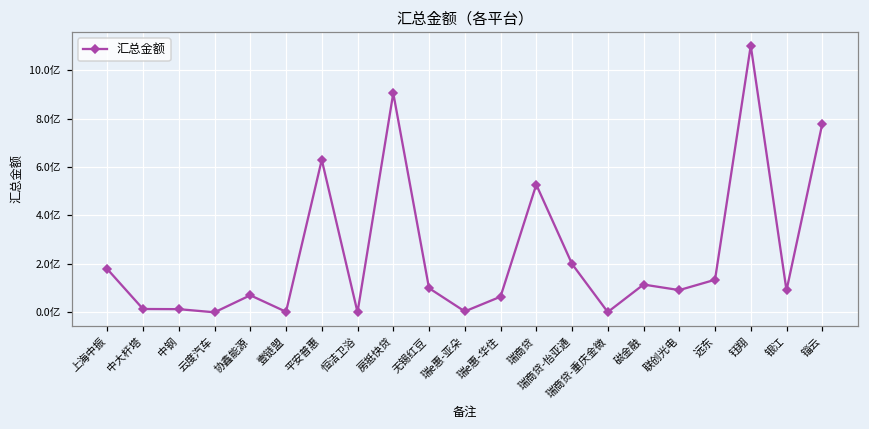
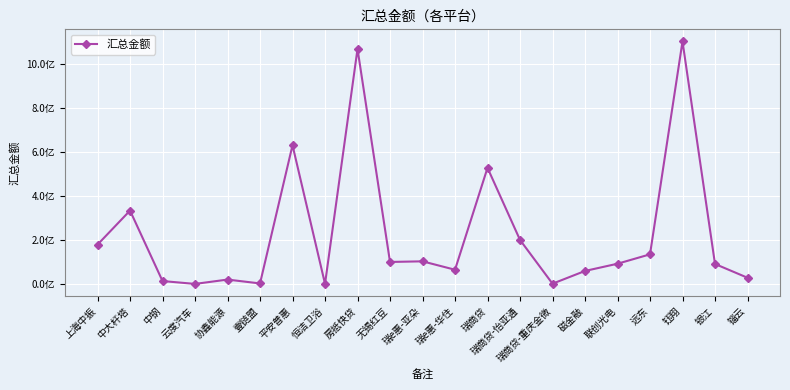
中大杆塔: 0.1亿 -> 3.3亿
协鑫能源: 0.7亿 -> 0.2亿
房抵快贷: 9.1亿 -> 10.7亿
瑞e惠-亚朵: 0.0亿 -> 1.0亿
磁金融: 1.1亿 -> 0.6亿
锱云: 7.8亿 -> 0.3亿
